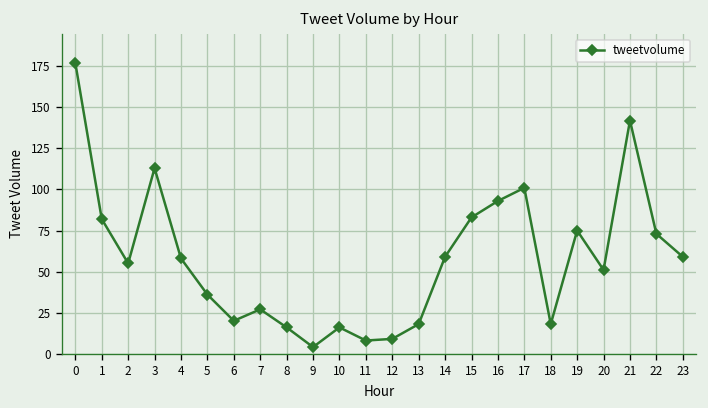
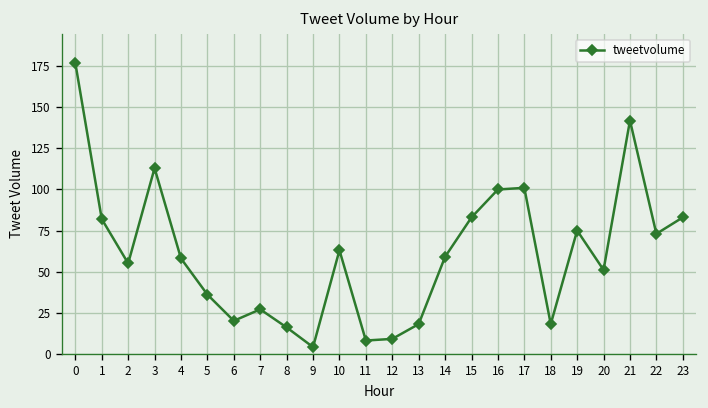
10: 16 -> 63
16: 93 -> 100
23: 59 -> 83
